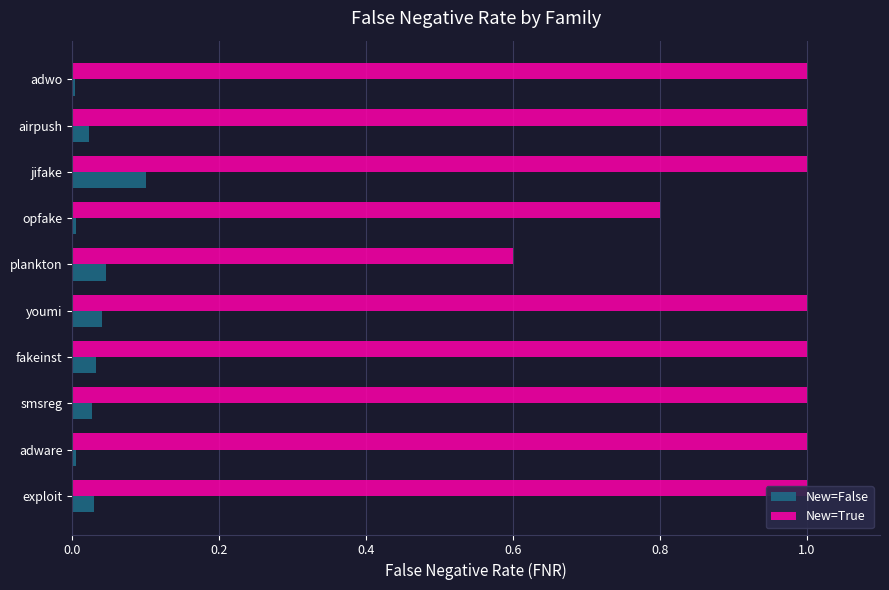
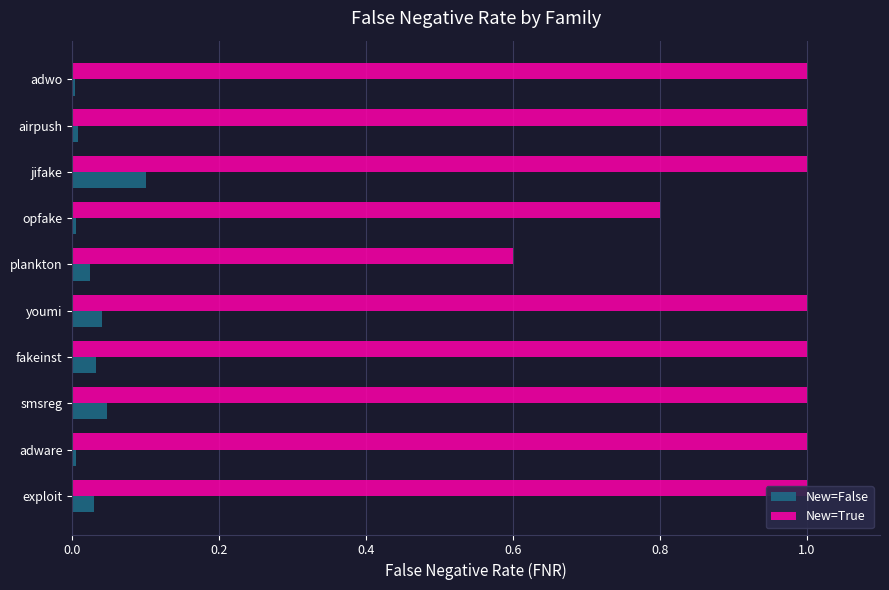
New=False, airpush: 0.02 -> 0.01
New=False, plankton: 0.05 -> 0.02
New=False, smsreg: 0.03 -> 0.05
